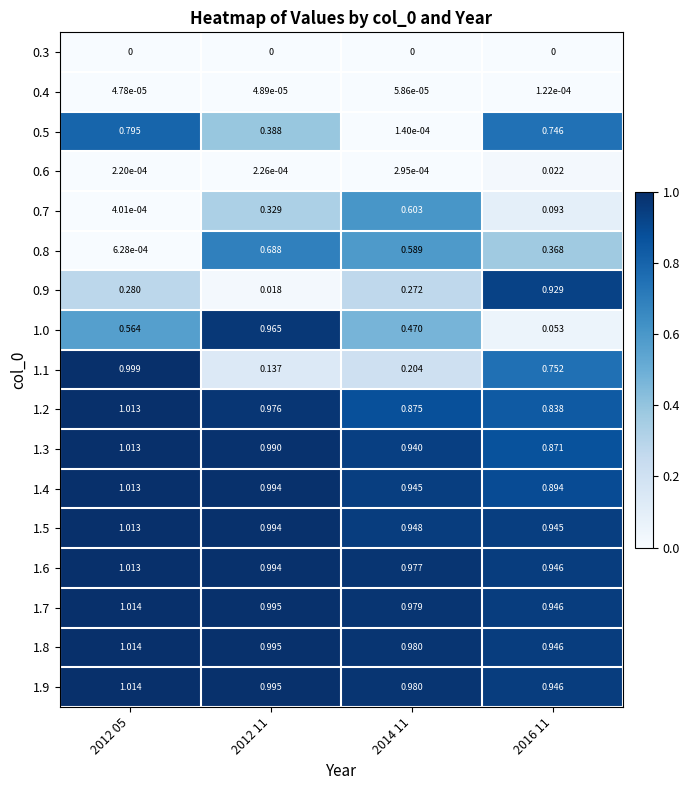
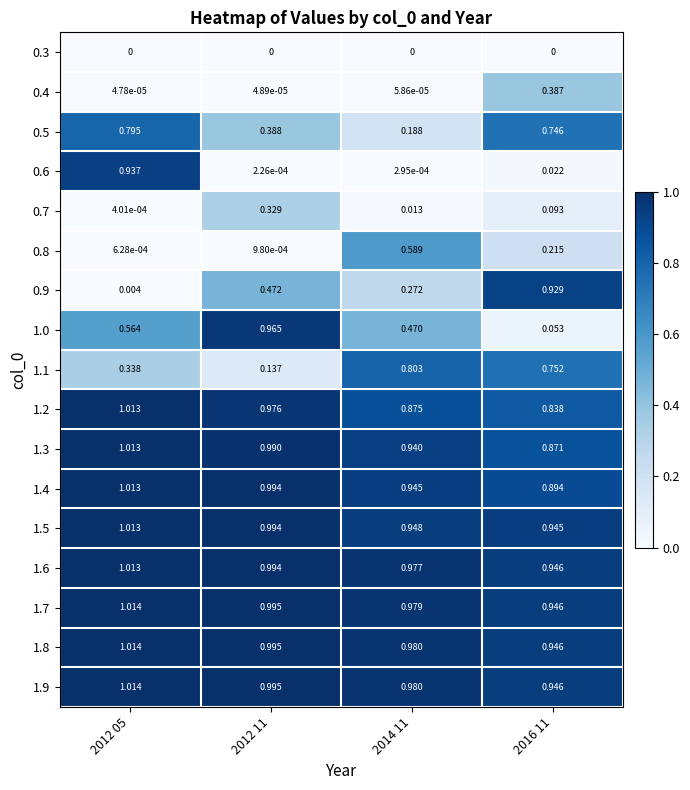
0.4, 2016 11: 1.22e-04 -> 0.387
0.5, 2014 11: 1.40e-04 -> 0.188
0.6, 2012 05: 2.20e-04 -> 0.937
0.7, 2014 11: 0.603 -> 0.013
0.8, 2012 11: 0.688 -> 9.80e-04
0.8, 2016 11: 0.368 -> 0.215
0.9, 2012 05: 0.280 -> 0.004
0.9, 2012 11: 0.018 -> 0.472
1.1, 2012 05: 0.999 -> 0.338
1.1, 2014 11: 0.204 -> 0.803
